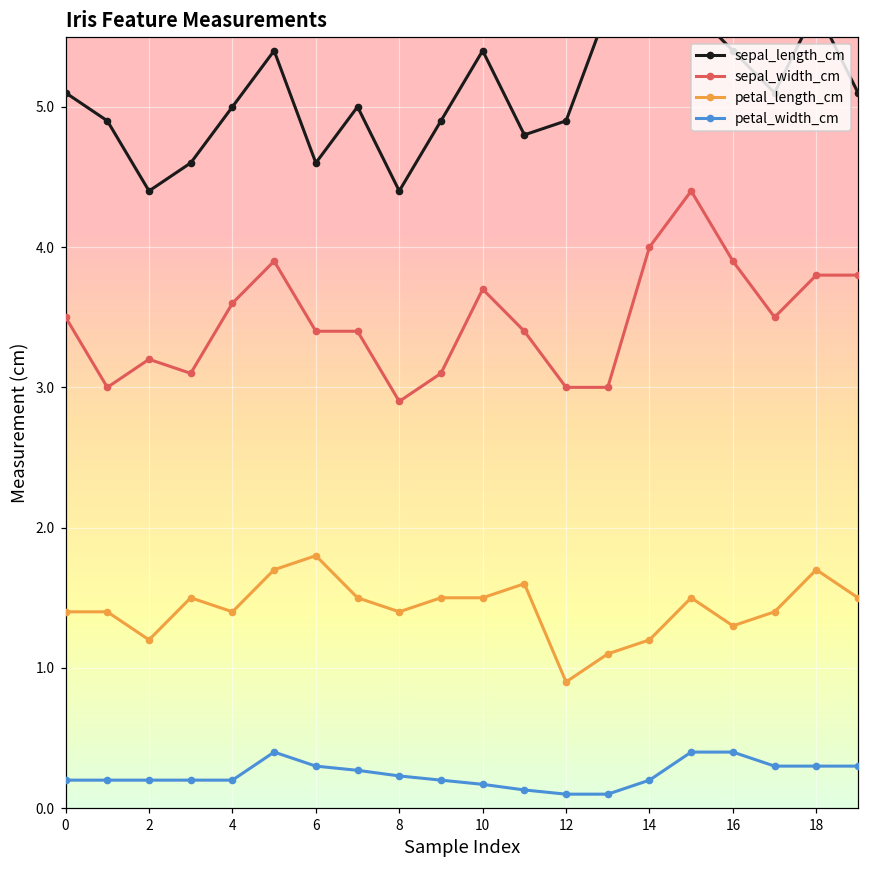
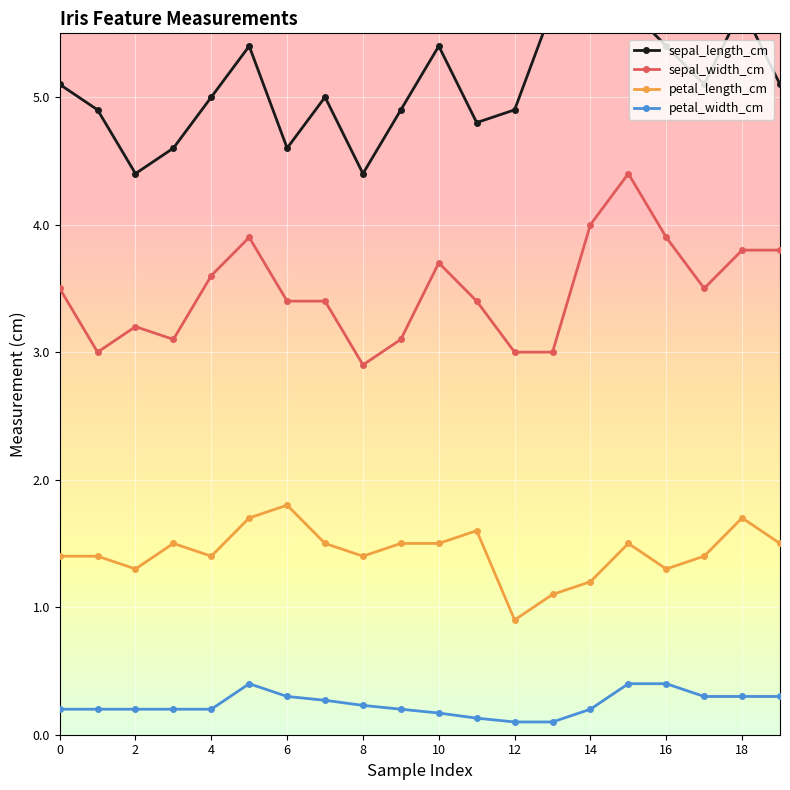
petal_length_cm, 2: 1.2 -> 1.3
